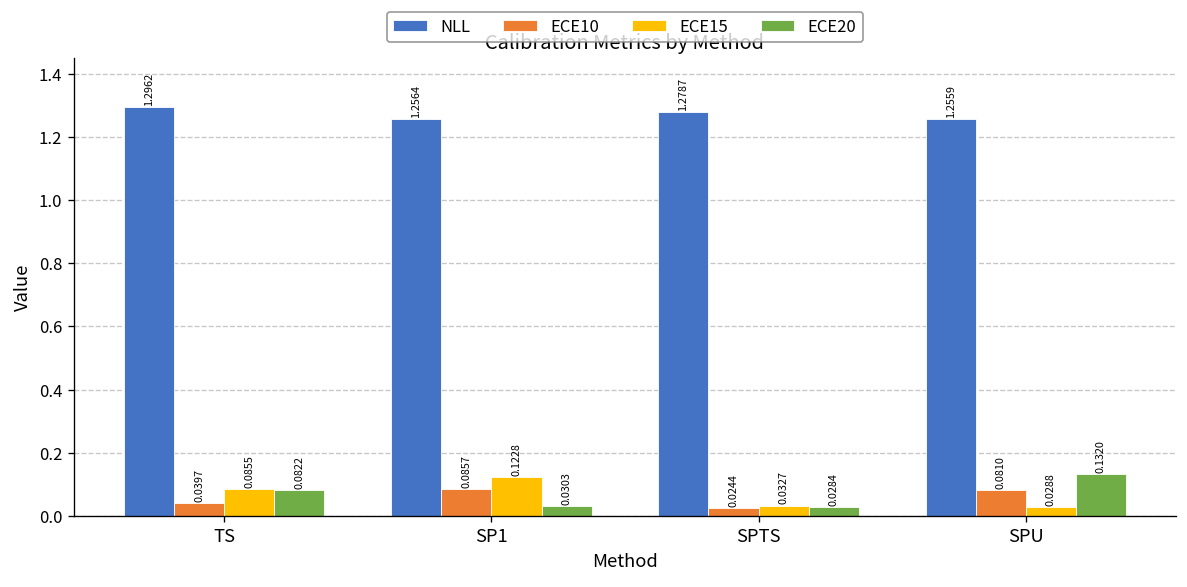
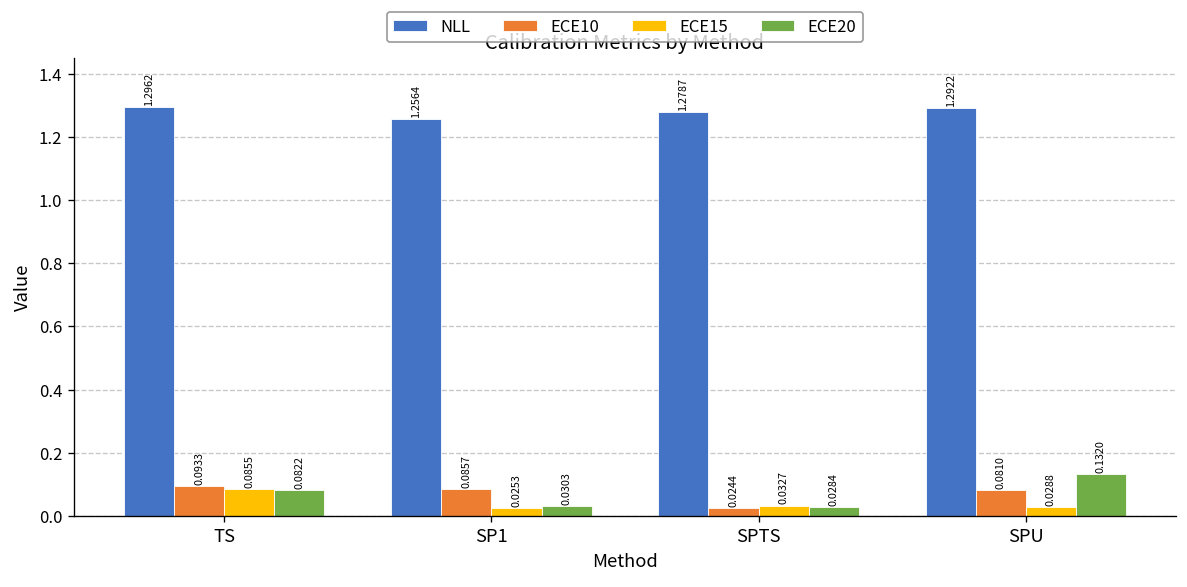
ECE10, TS: 0.0397 -> 0.0933
ECE15, SP1: 0.1228 -> 0.0253
NLL, SPU: 1.2559 -> 1.2922
